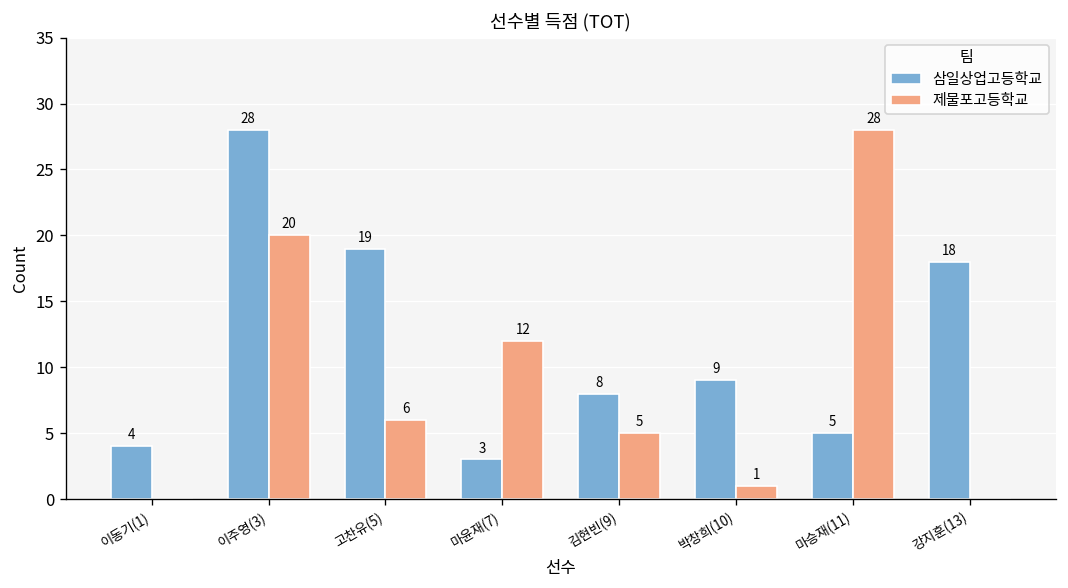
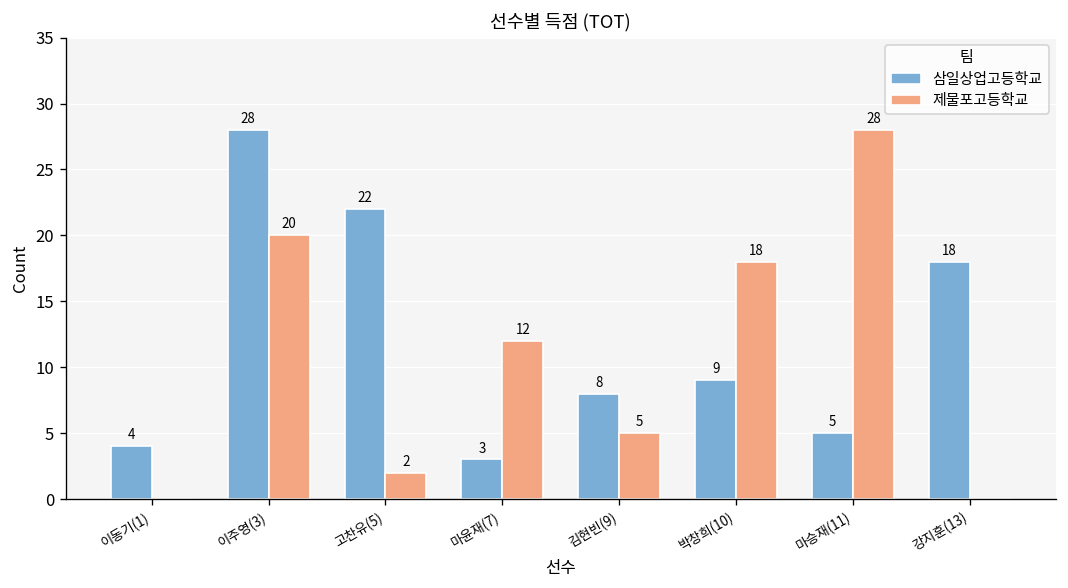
삼일상업고등학교, 고찬유(5): 19 -> 22
제물포고등학교, 고찬유(5): 6 -> 2
제물포고등학교, 박창희(10): 1 -> 18
